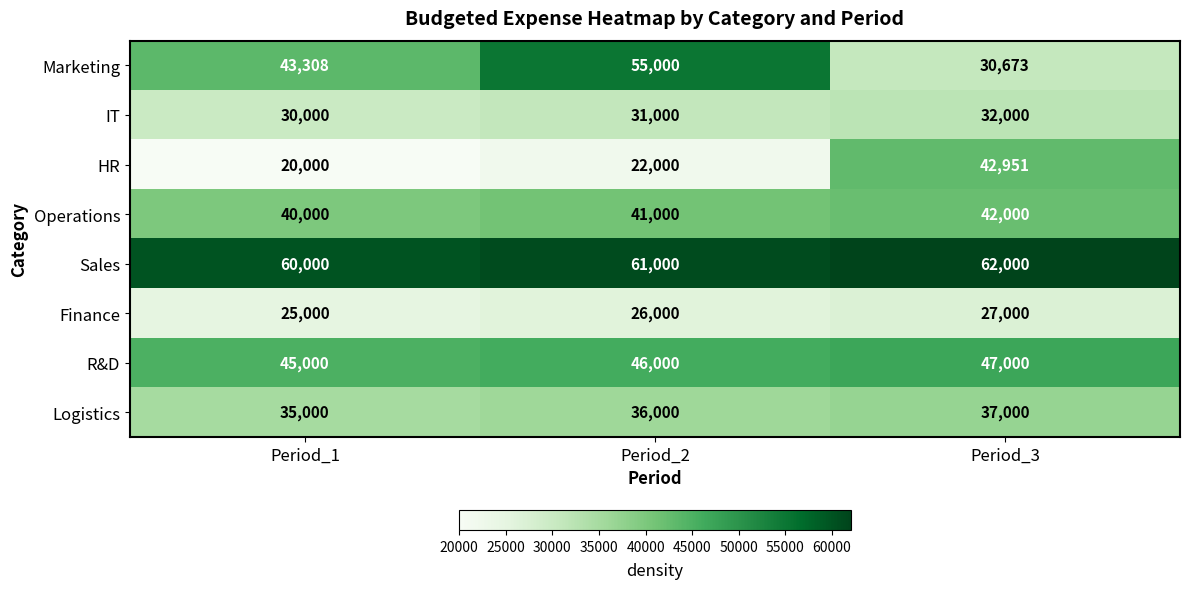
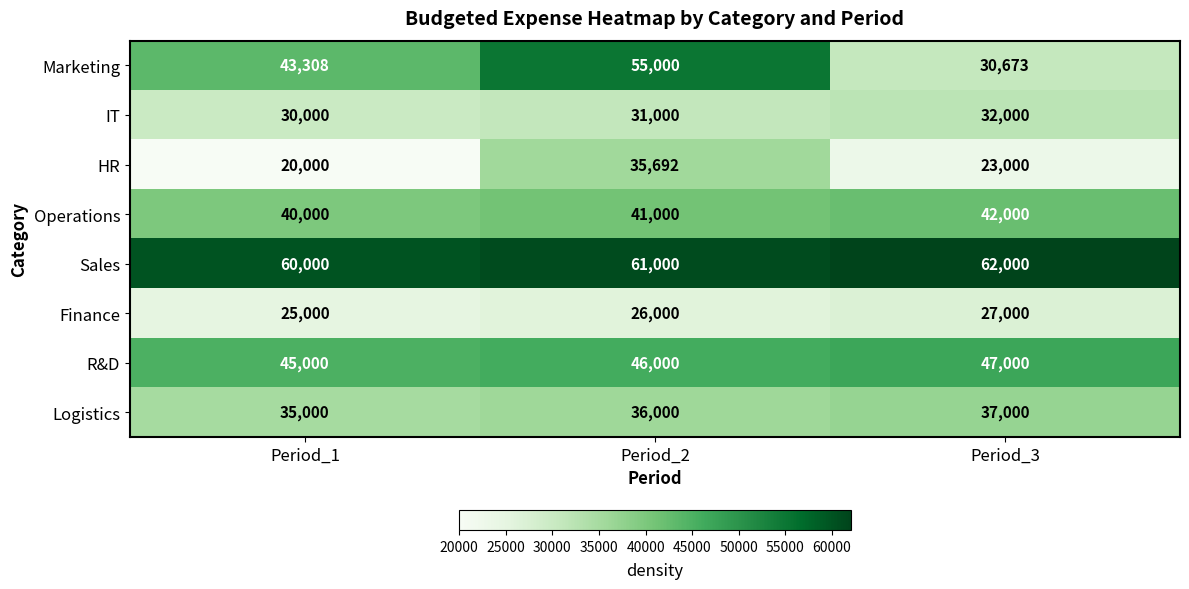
HR, Period_2: 22,000 -> 35,692
HR, Period_3: 42,951 -> 23,000
